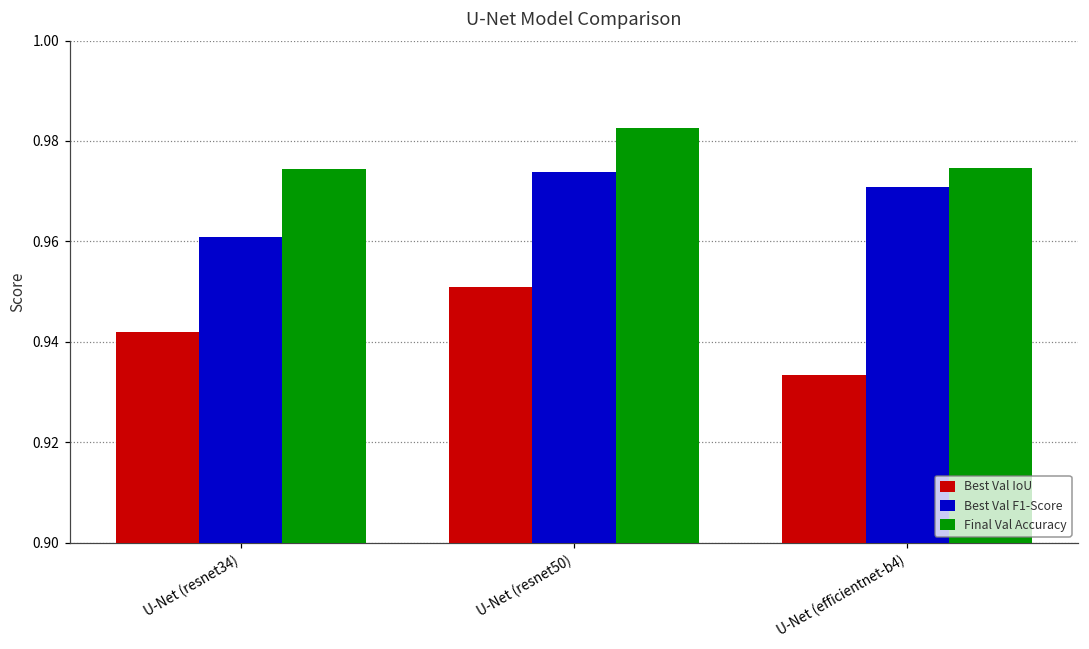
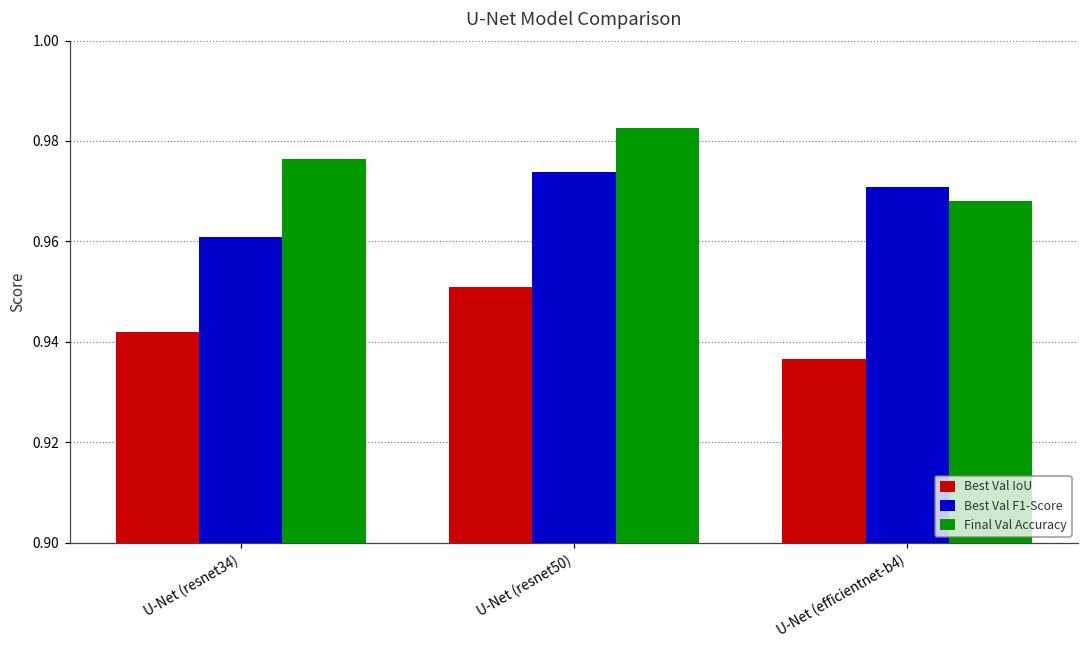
Final Val Accuracy, U-Net (resnet34): 0.974 -> 0.976
Best Val IoU, U-Net (efficientnet-b4): 0.933 -> 0.936
Final Val Accuracy, U-Net (efficientnet-b4): 0.975 -> 0.968
